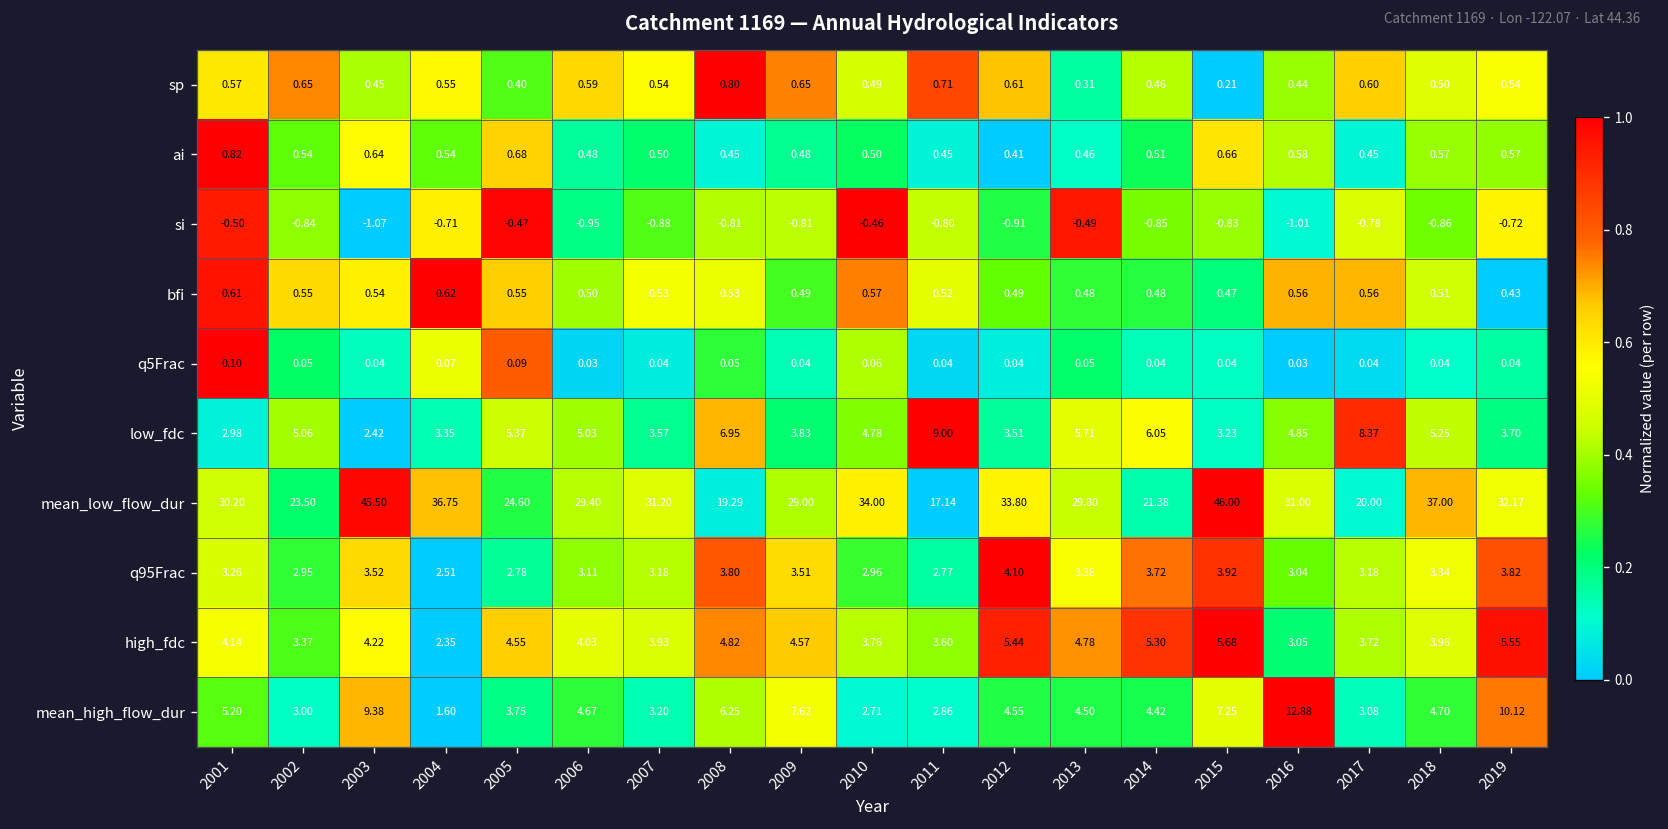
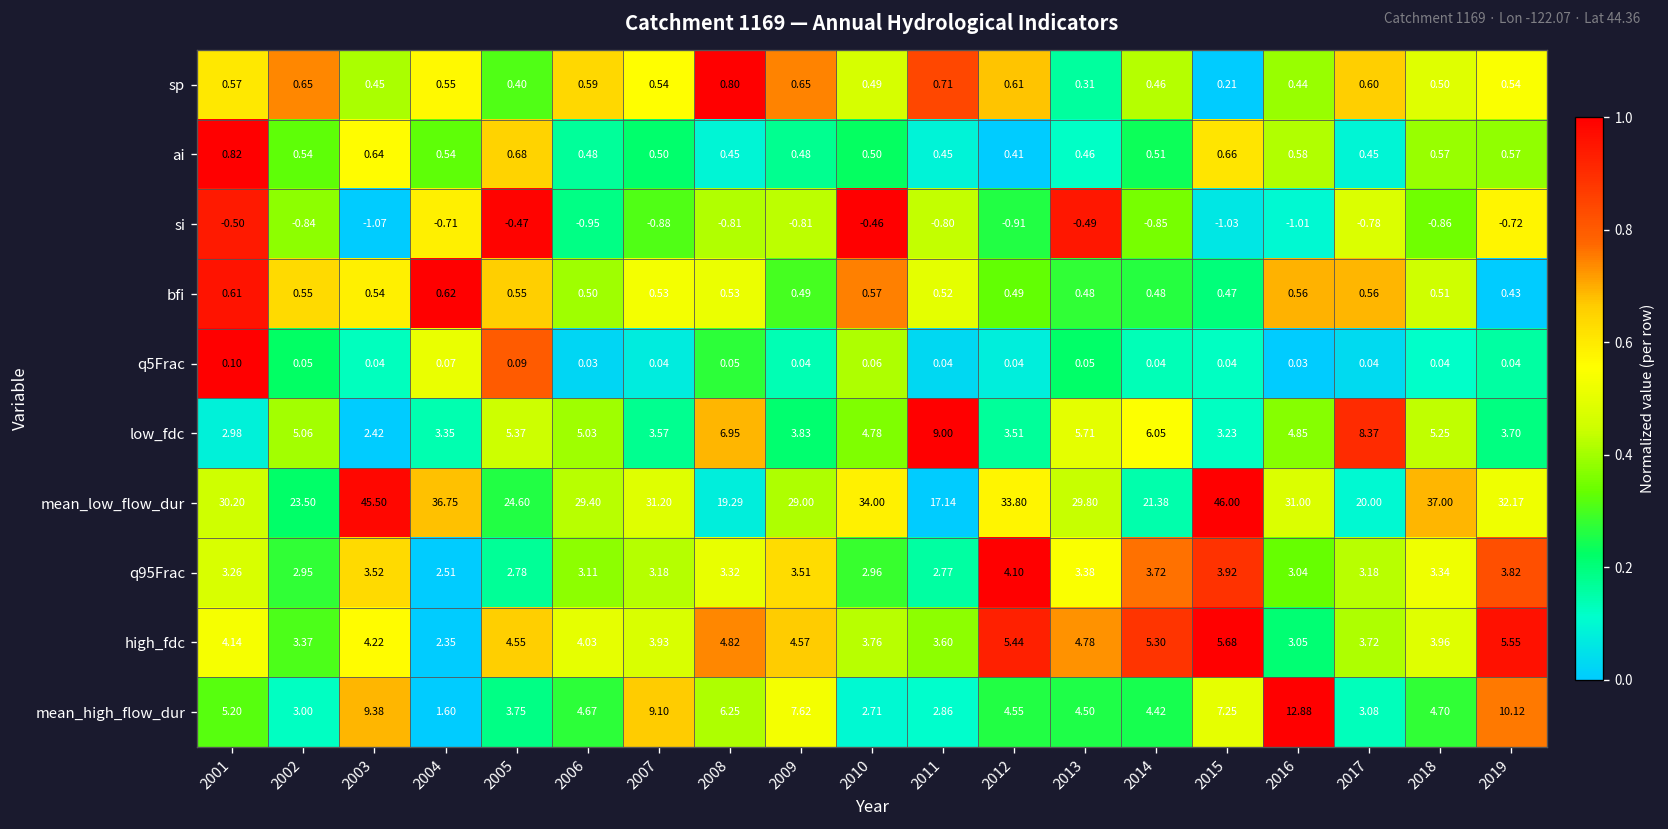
si, 2015: -0.83 -> -1.03
q95Frac, 2008: 3.80 -> 3.32
mean_high_flow_dur, 2007: 3.20 -> 9.10
